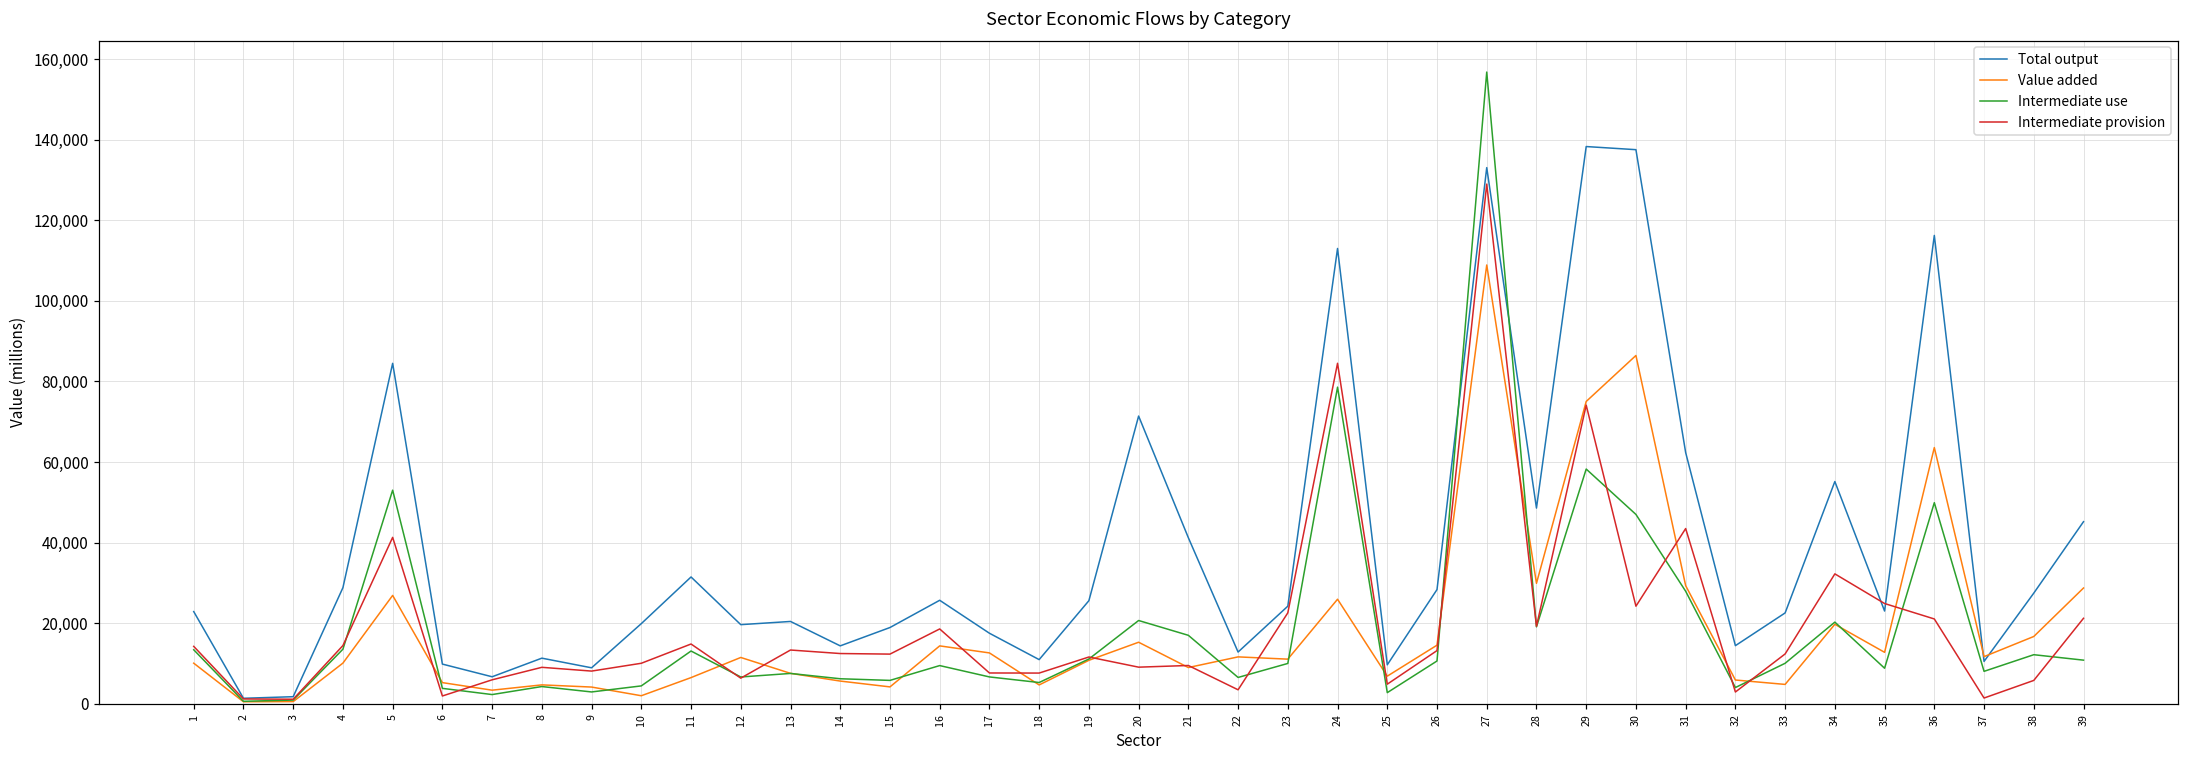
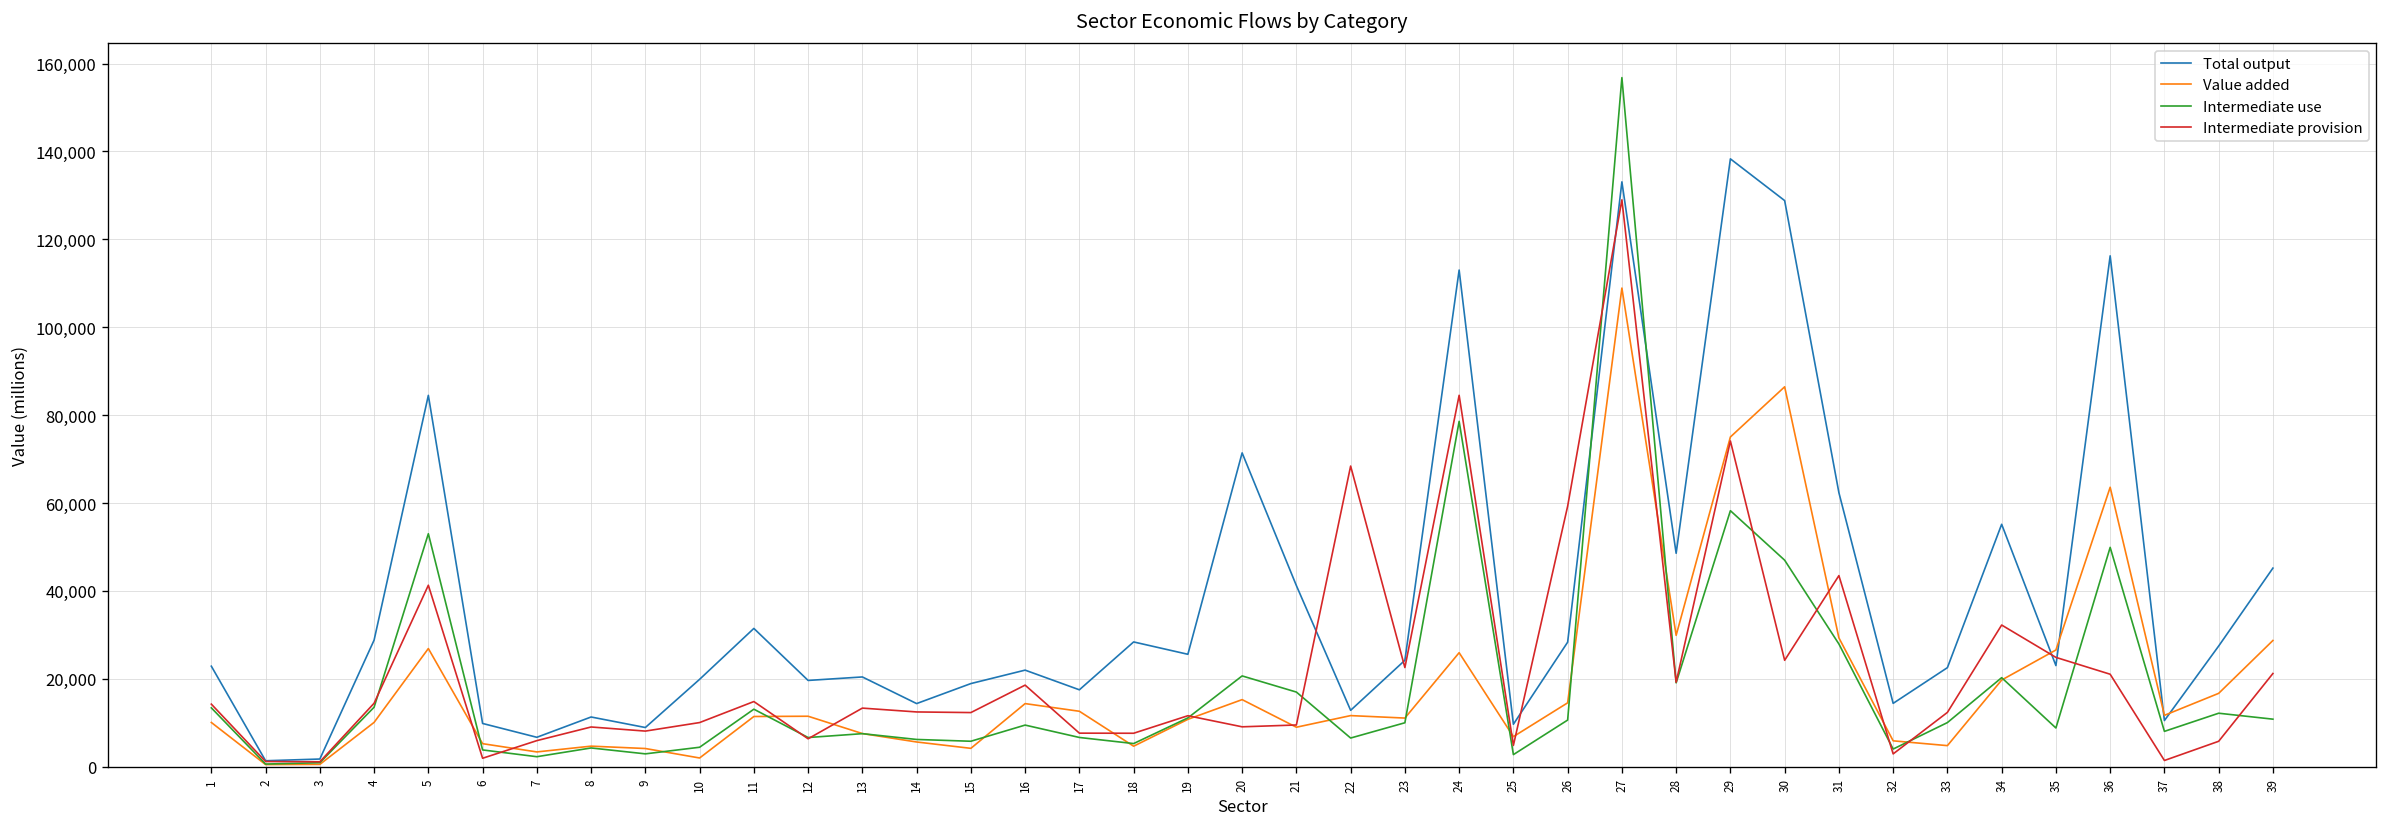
Value added, 11: 6,000 -> 11,000
Total output, 16: 26,000 -> 22,000
Total output, 18: 11,000 -> 28,000
Intermediate provision, 22: 3,000 -> 68,000
Intermediate provision, 26: 13,000 -> 59,000
Total output, 30: 138,000 -> 129,000
Value added, 35: 13,000 -> 27,000
